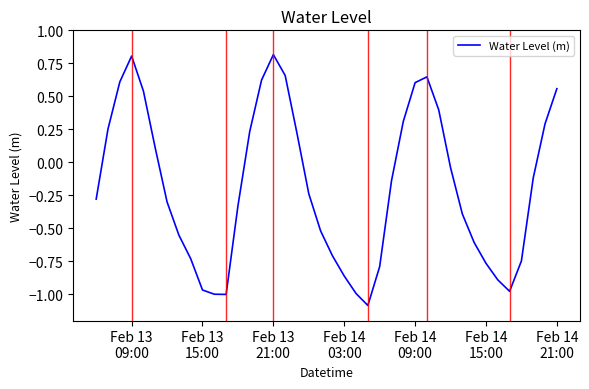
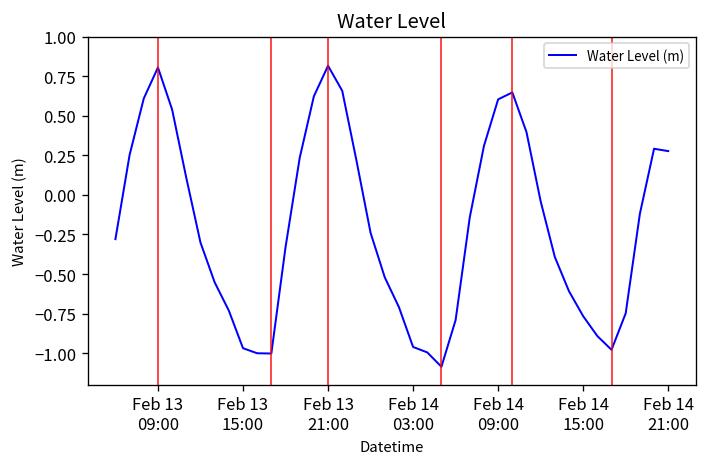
Feb 14 03:00: -0.86 -> -0.96
Feb 14 21:00: 0.56 -> 0.28
